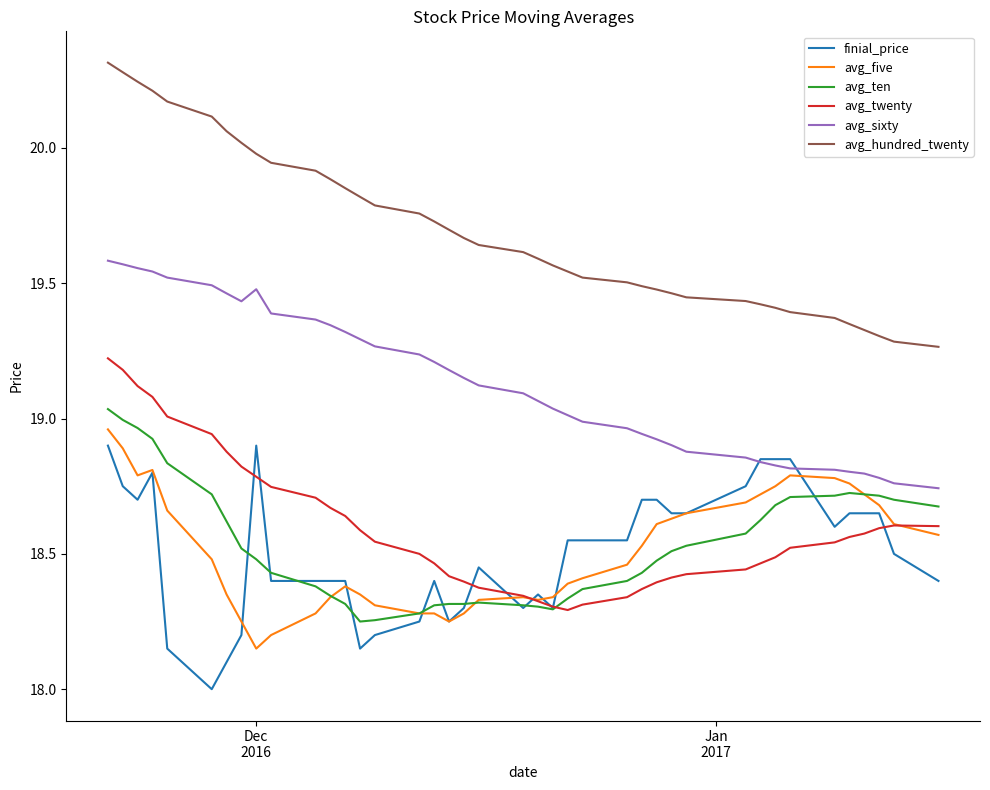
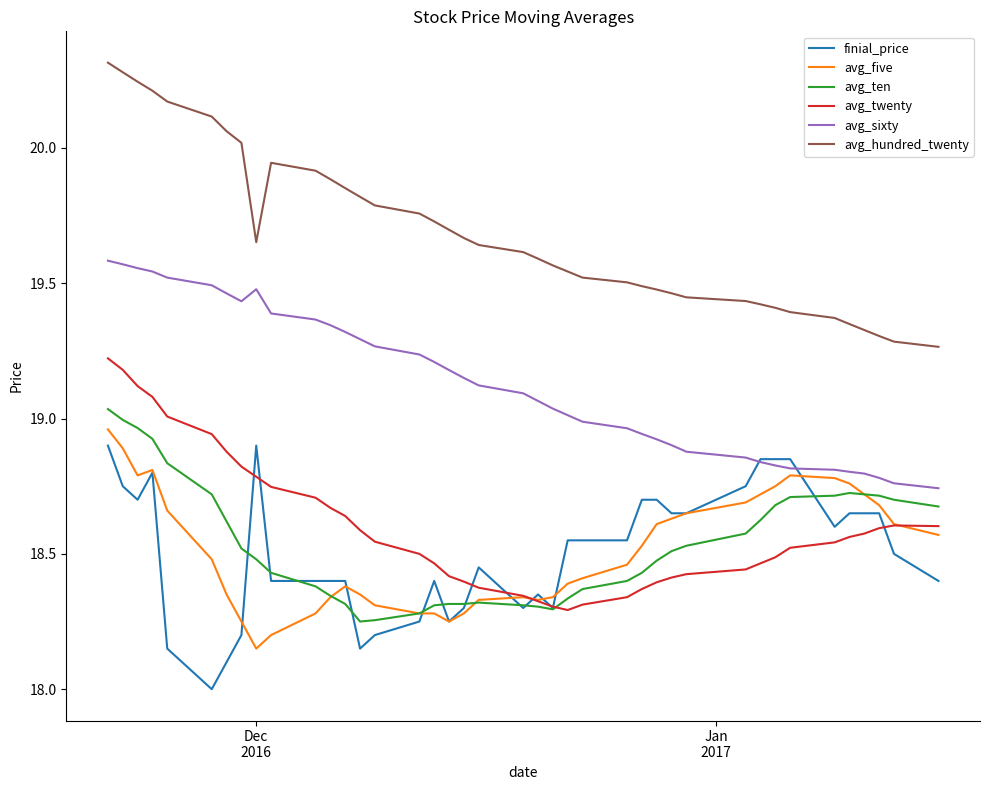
avg_hundred_twenty, Dec 2016: 19.98 -> 19.65
